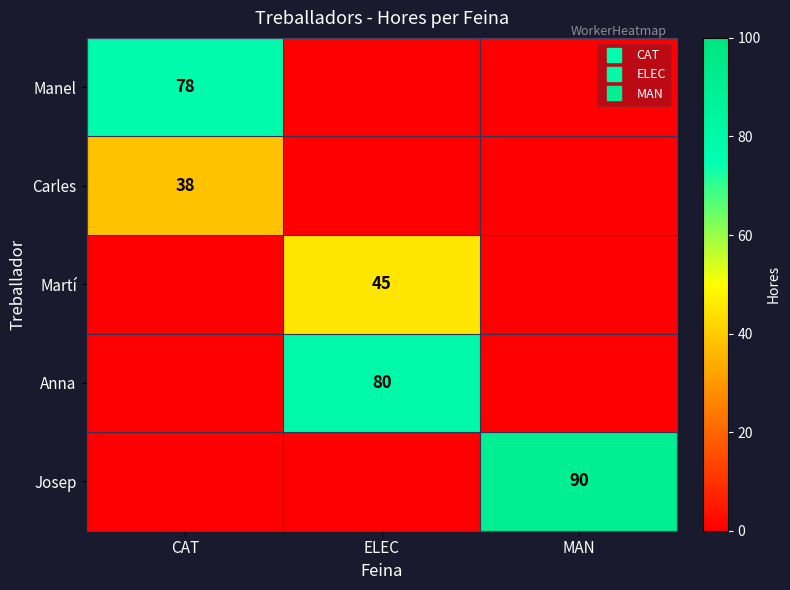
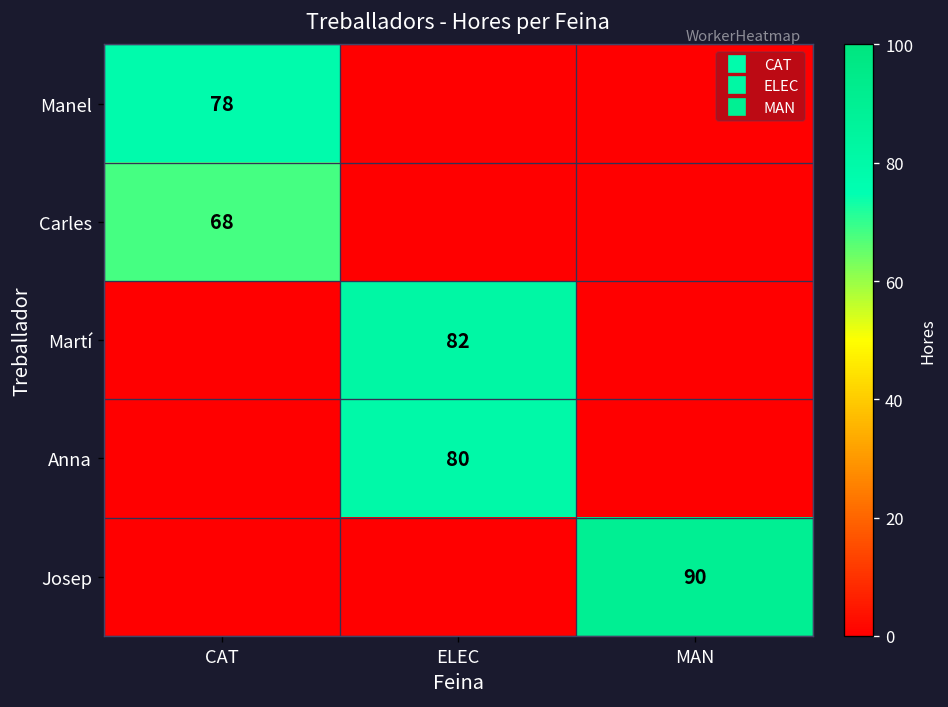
Carles, CAT: 38 -> 68
Martí, ELEC: 45 -> 82
